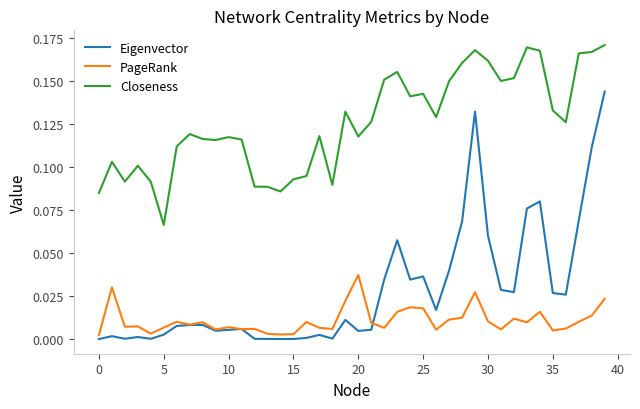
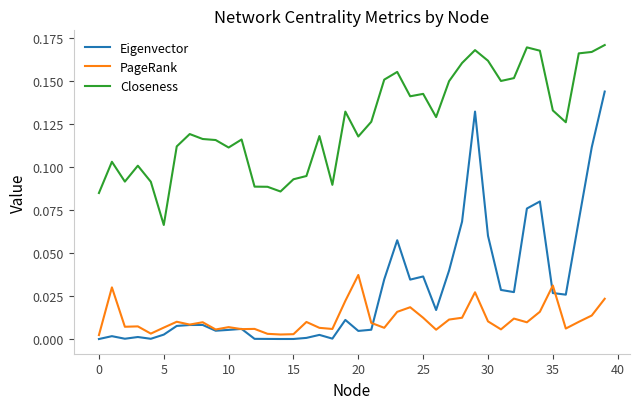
Closeness, 10: 0.118 -> 0.111
PageRank, 25: 0.018 -> 0.013
PageRank, 35: 0.005 -> 0.031
